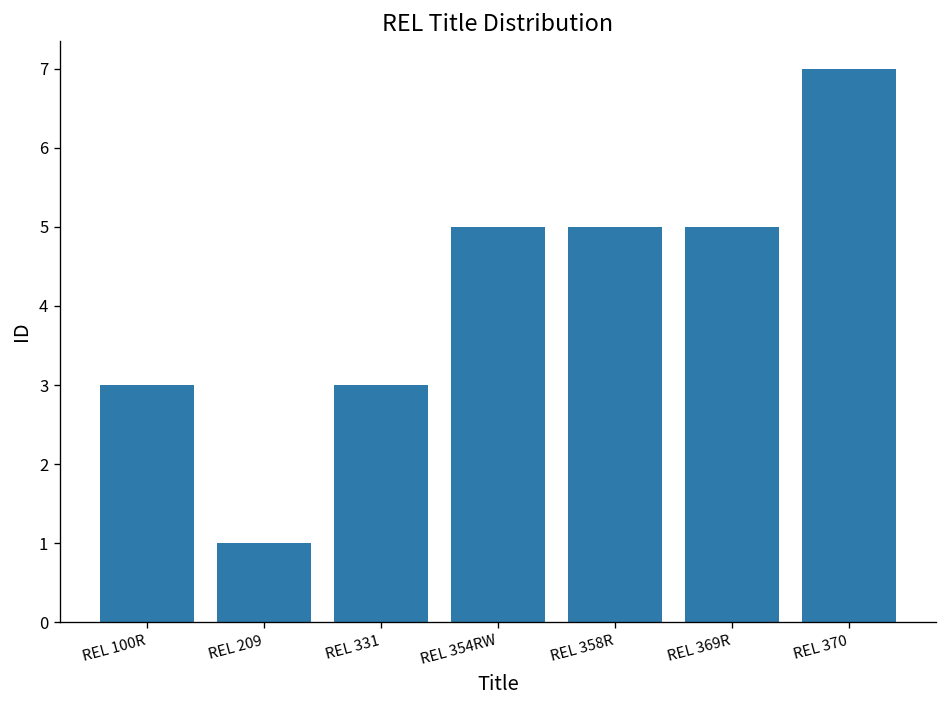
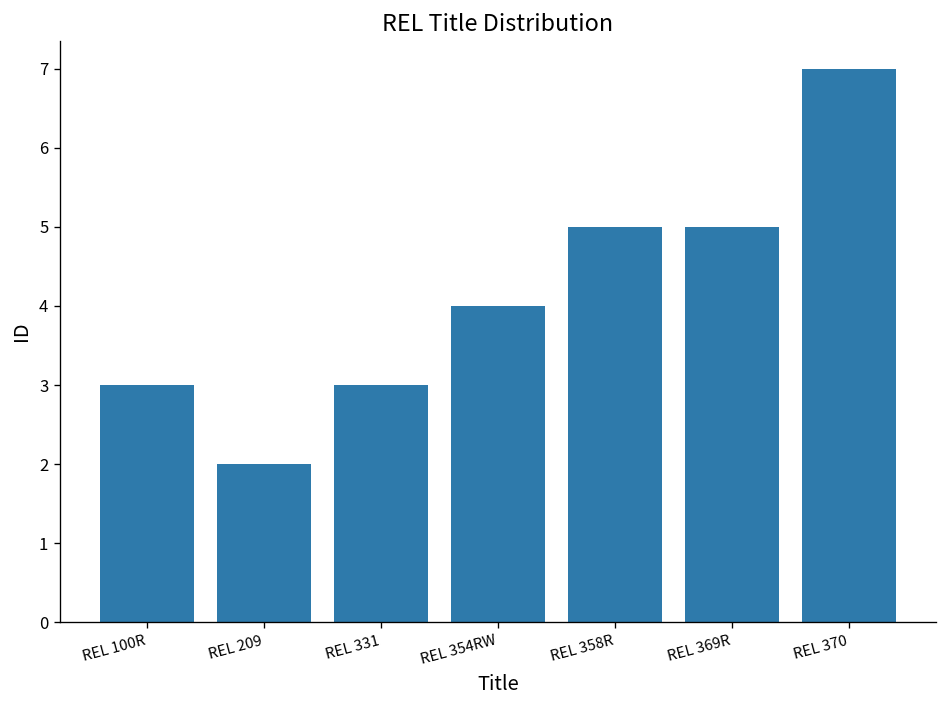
REL 209: 1 -> 2
REL 354RW: 5 -> 4
